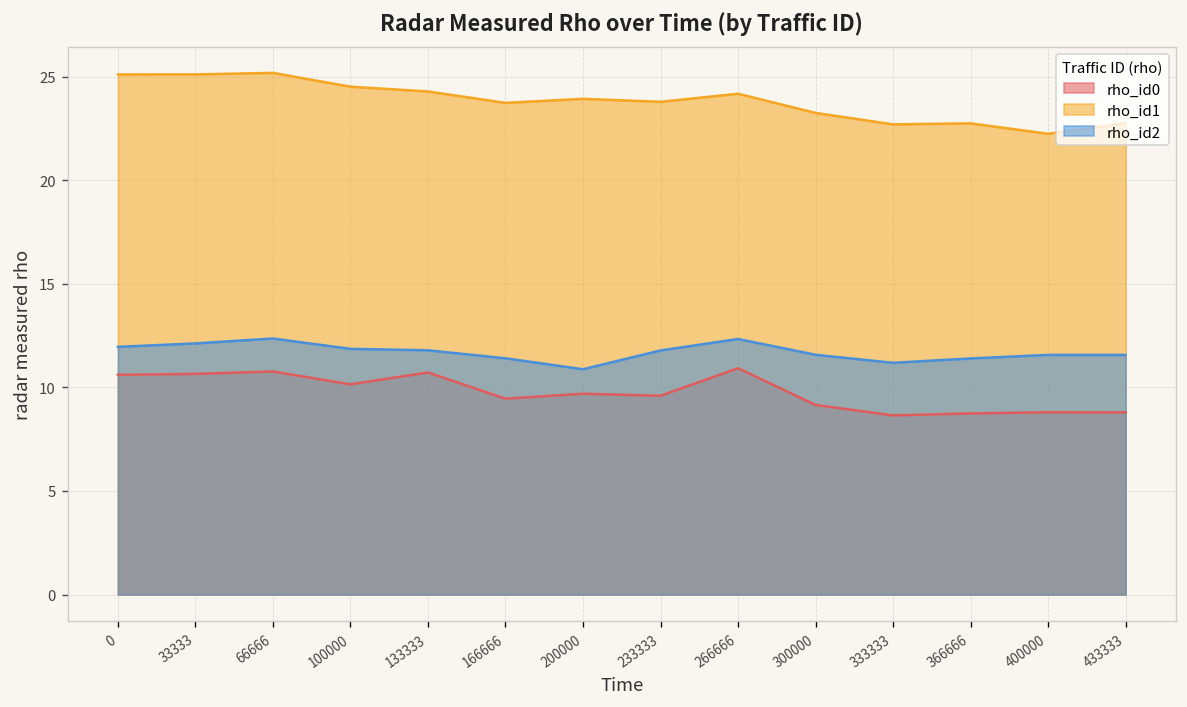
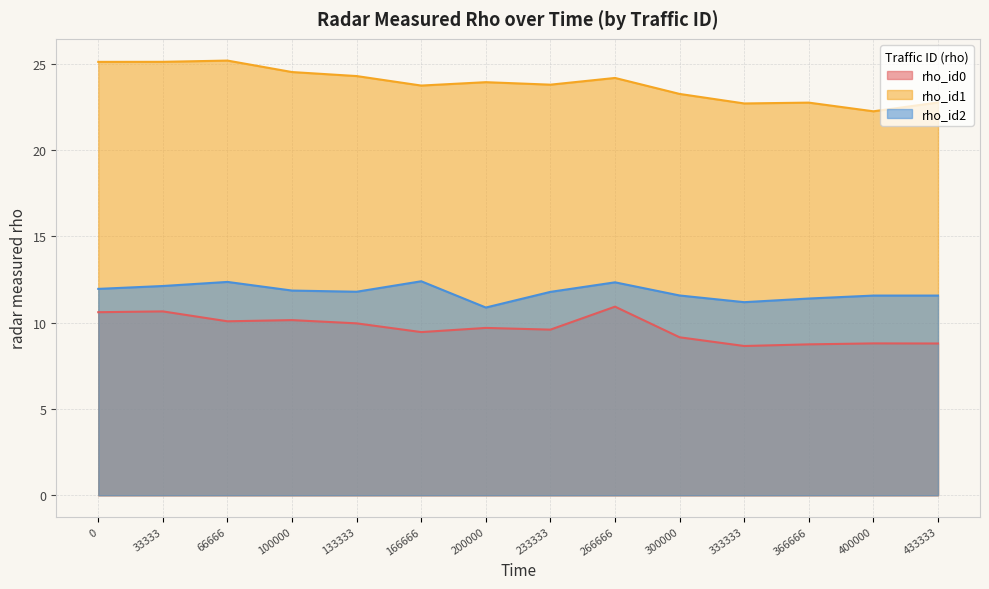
rho_id0, 66666: 10.8 -> 10.1
rho_id0, 133333: 10.7 -> 10.0
rho_id2, 166666: 11.4 -> 12.4
